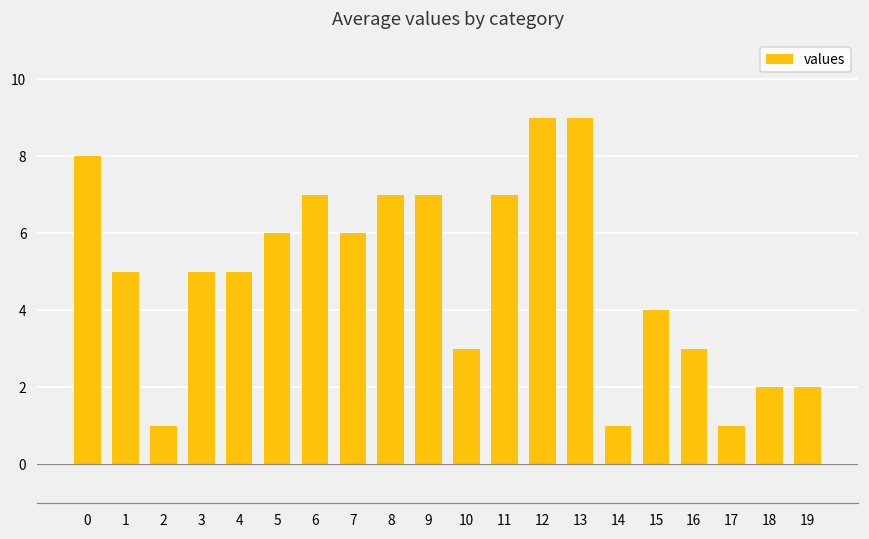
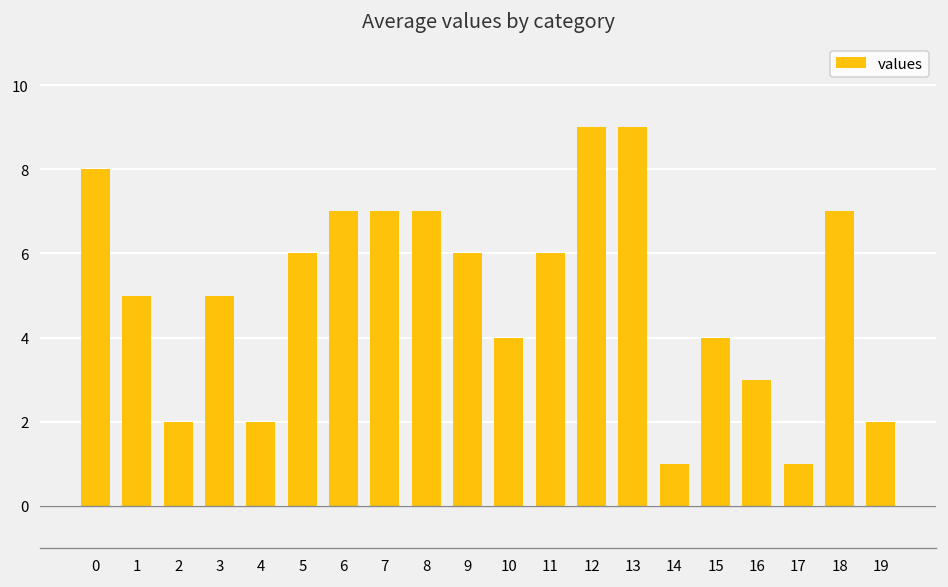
2: 1 -> 2
4: 5 -> 2
7: 6 -> 7
9: 7 -> 6
10: 3 -> 4
11: 7 -> 6
18: 2 -> 7
